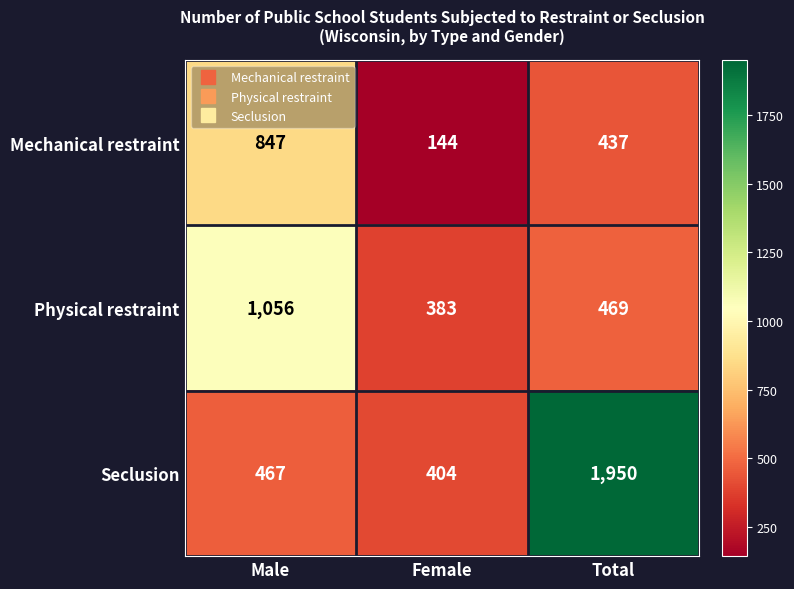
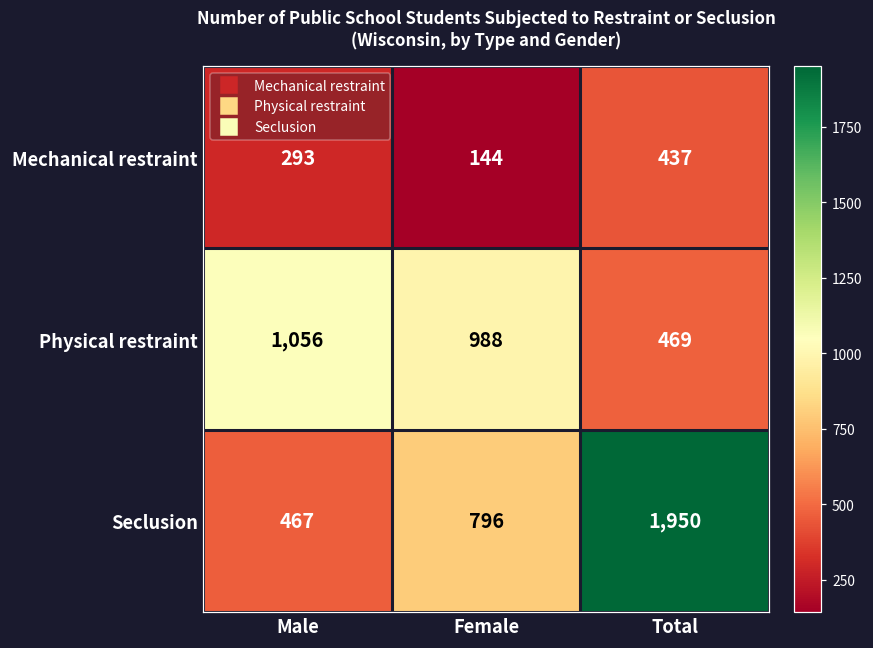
Mechanical restraint, Male: 847 -> 293
Physical restraint, Female: 383 -> 988
Seclusion, Female: 404 -> 796
